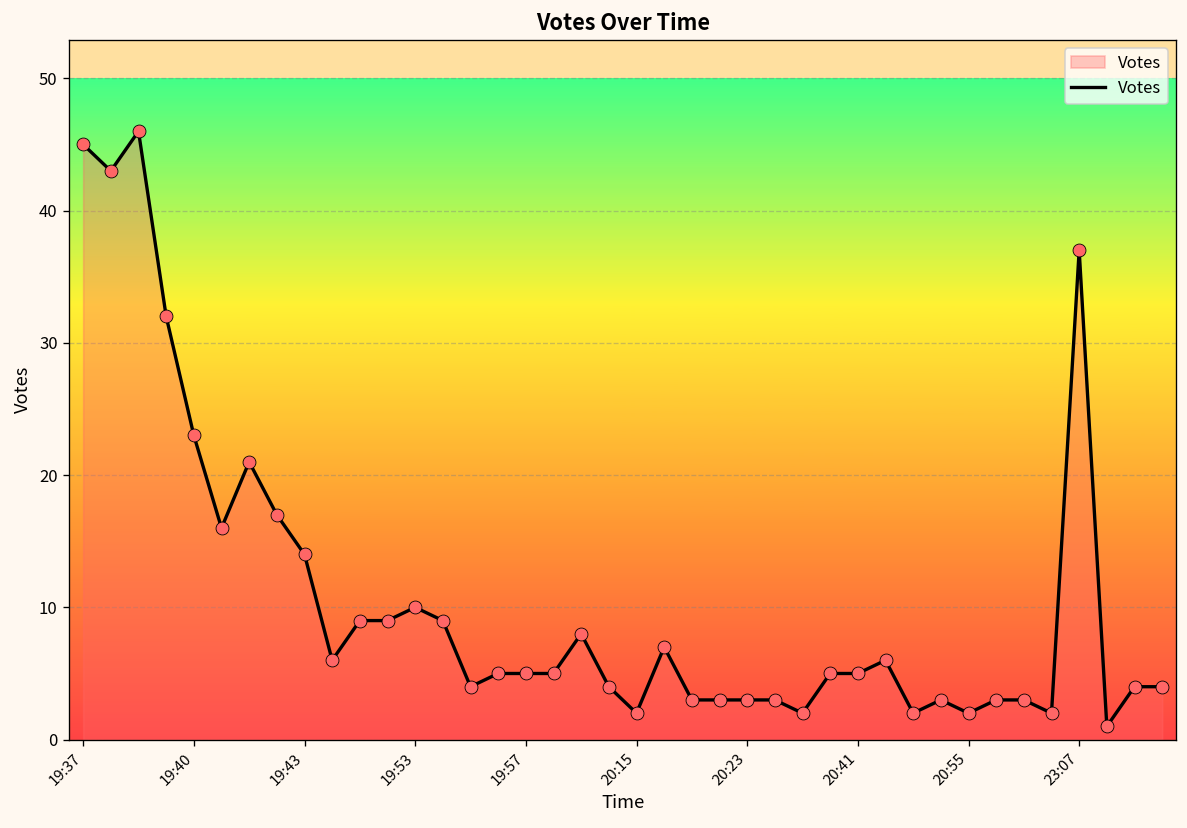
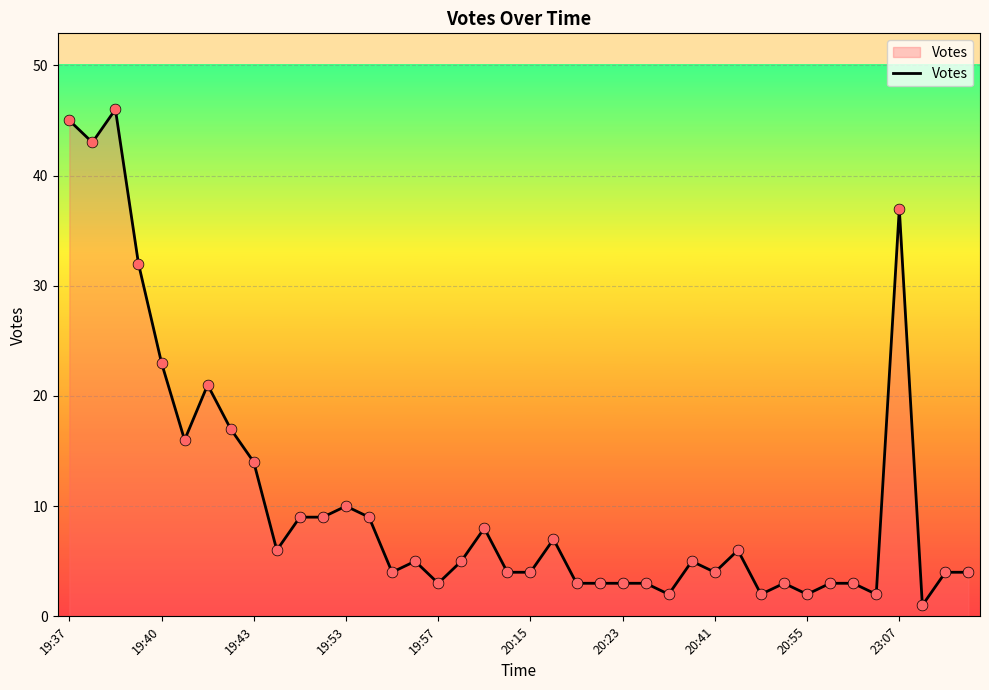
19:57: 5 -> 3
20:15: 2 -> 4
20:41: 5 -> 4
